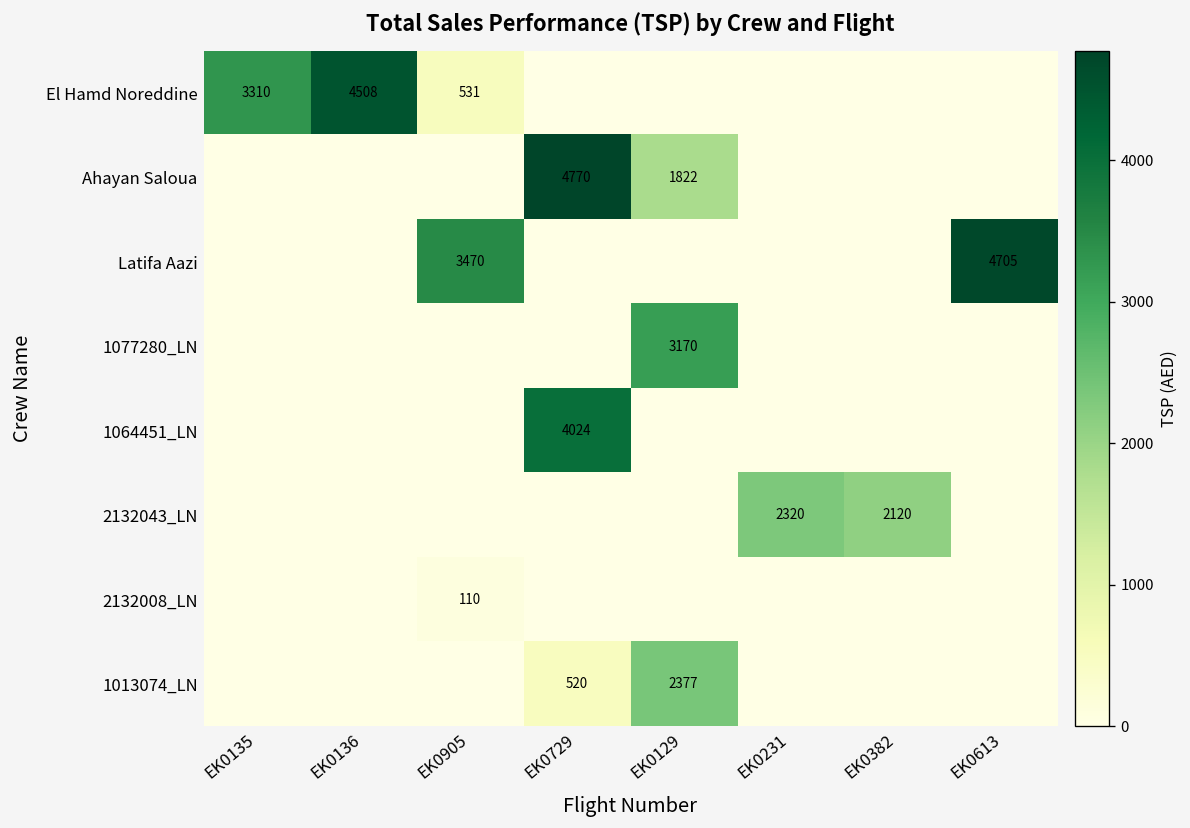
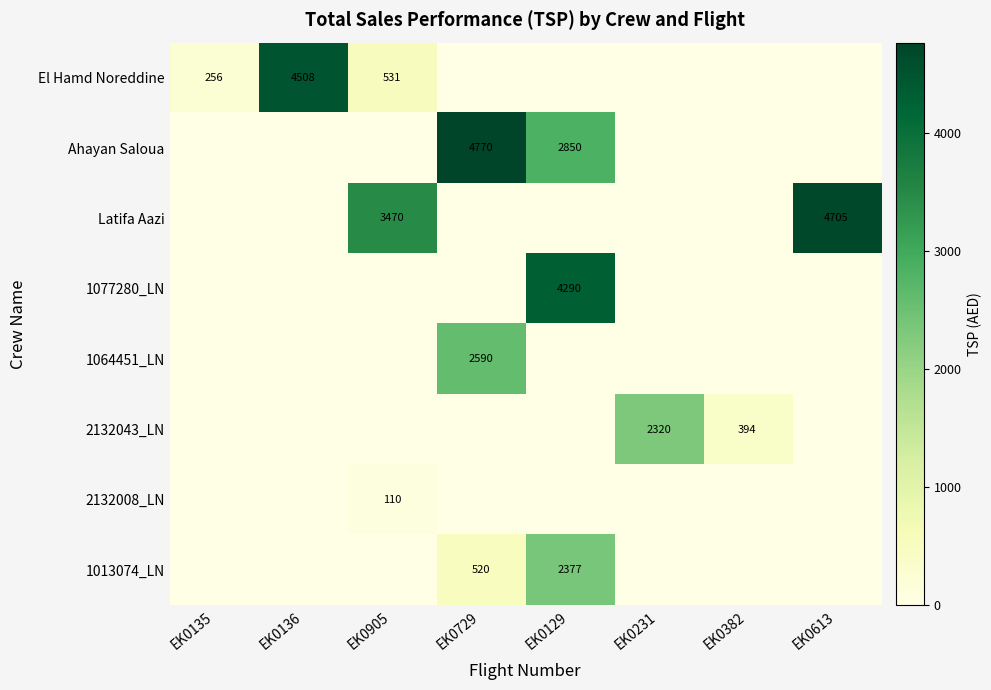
El Hamd Noreddine, EK0135: 3310 -> 256
Ahayan Saloua, EK0129: 1822 -> 2850
1077280_LN, EK0129: 3170 -> 4290
1064451_LN, EK0729: 4024 -> 2590
2132043_LN, EK0382: 2120 -> 394
